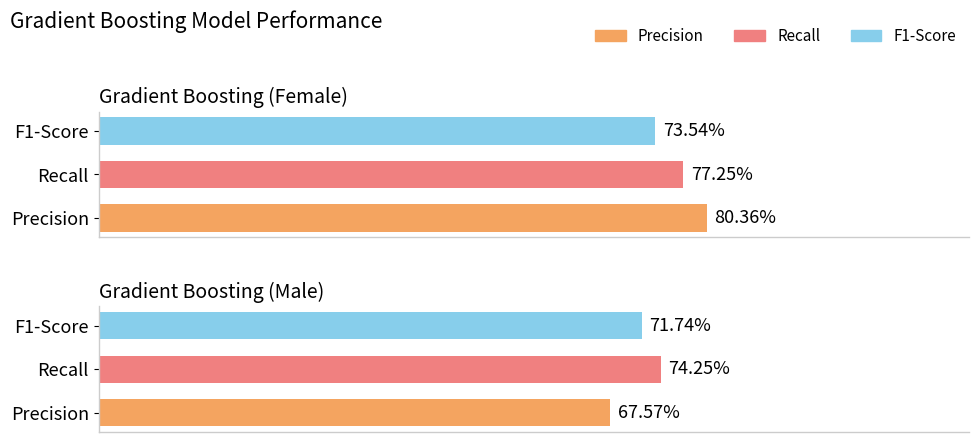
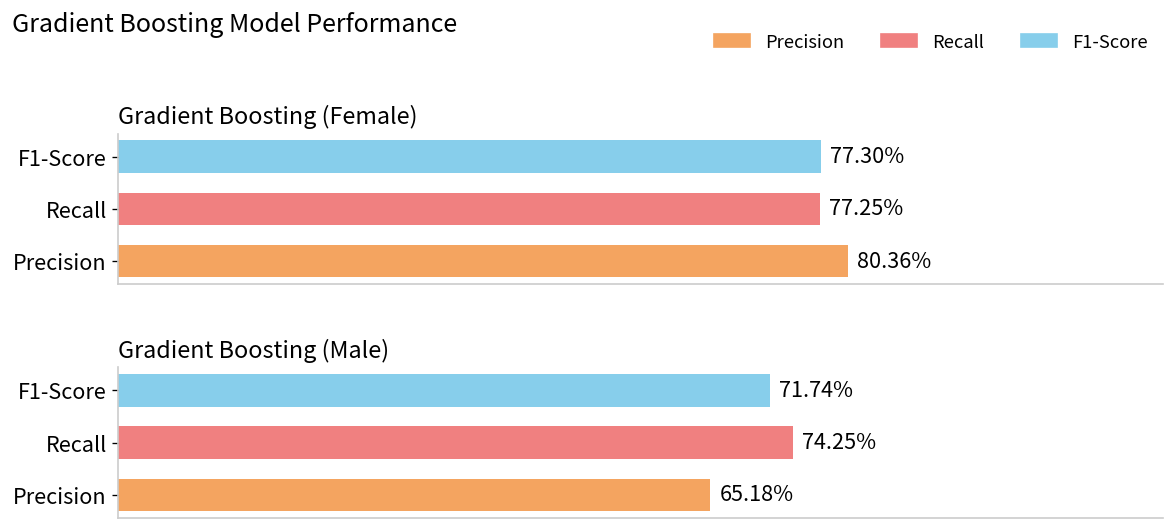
Gradient Boosting (Female), F1-Score: 73.54% -> 77.30%
Gradient Boosting (Male), Precision: 67.57% -> 65.18%
